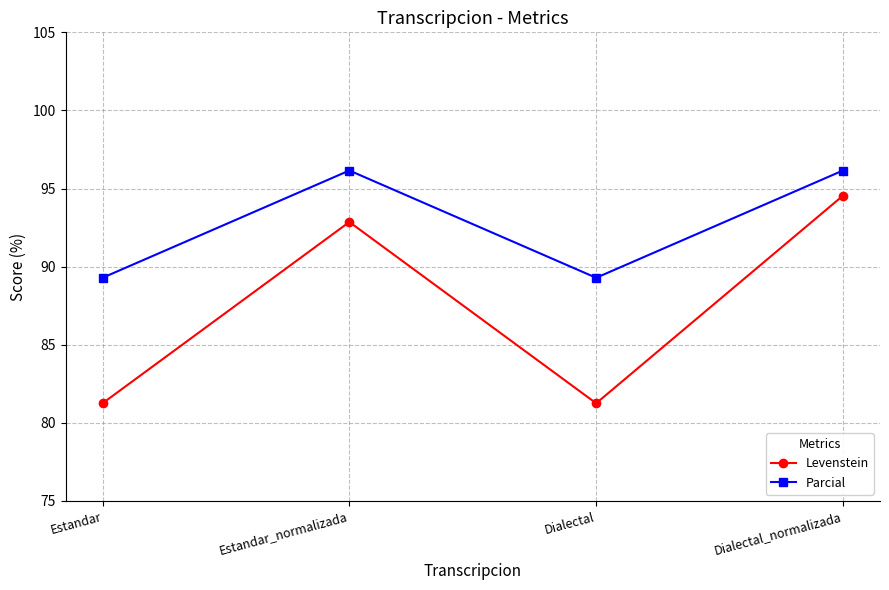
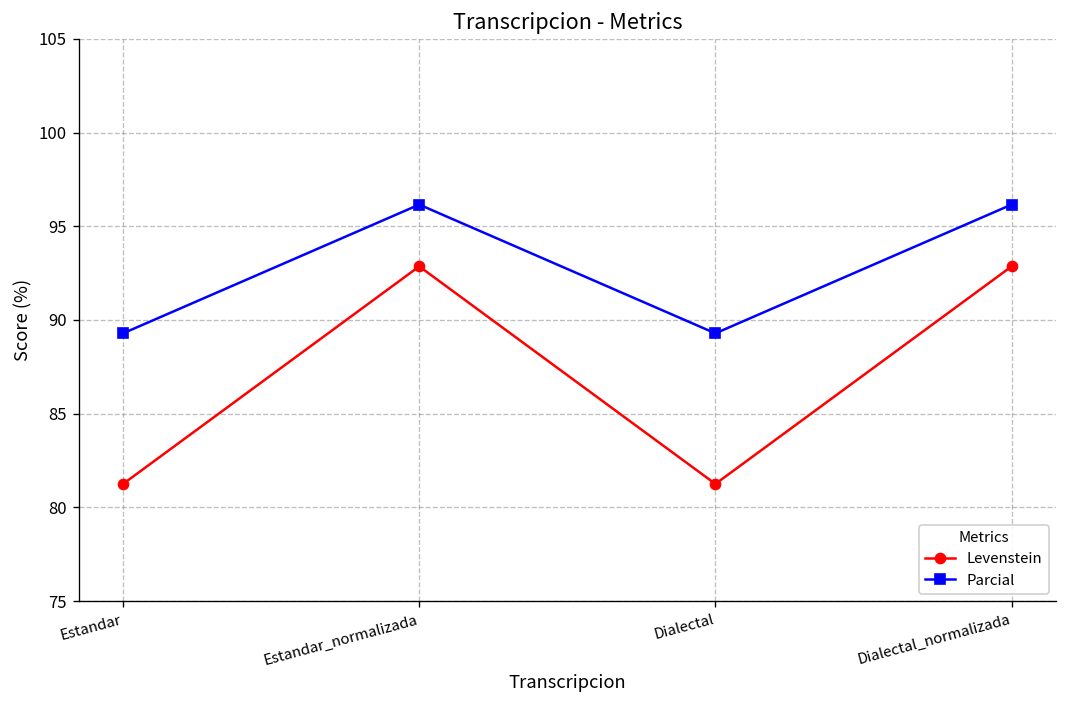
Levenstein, Dialectal_normalizada: 94.5 -> 92.9
